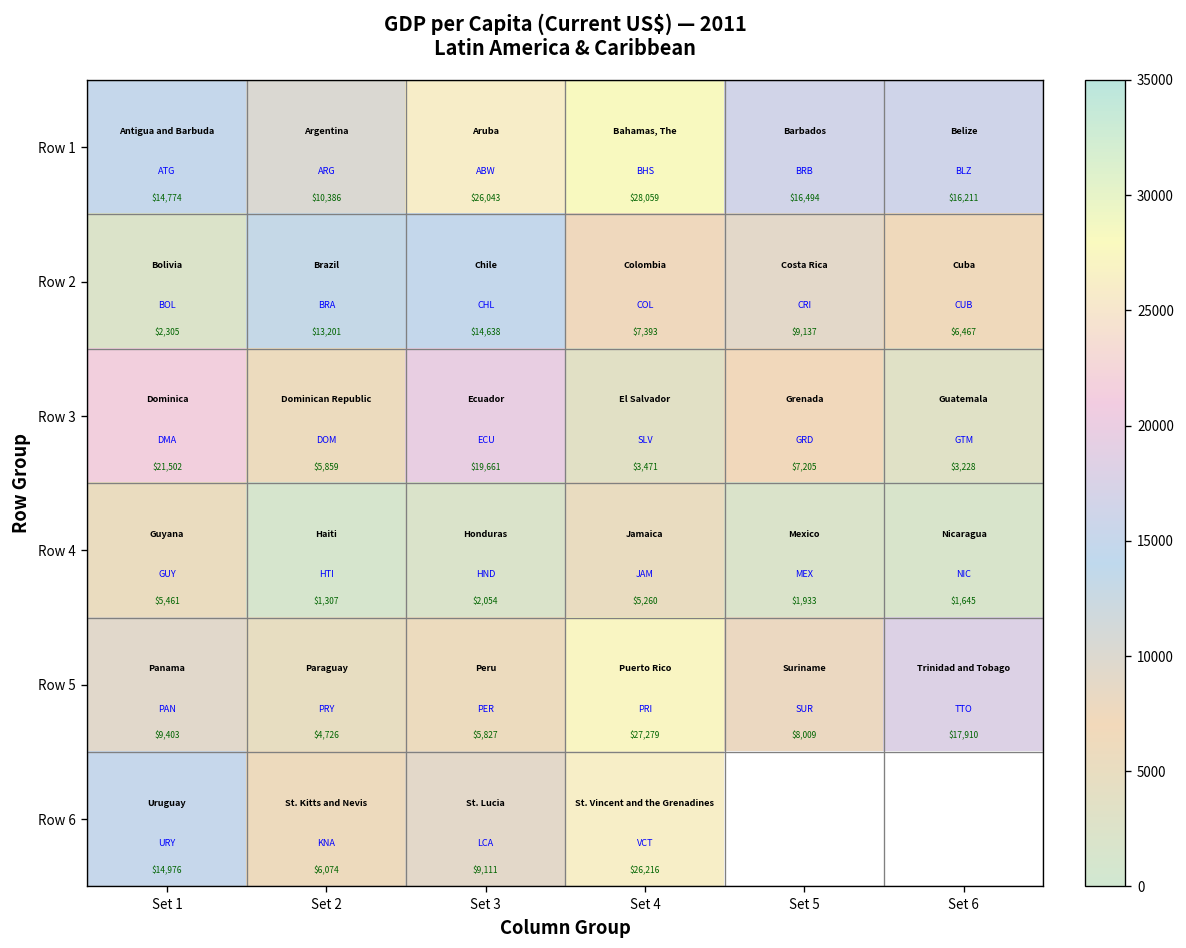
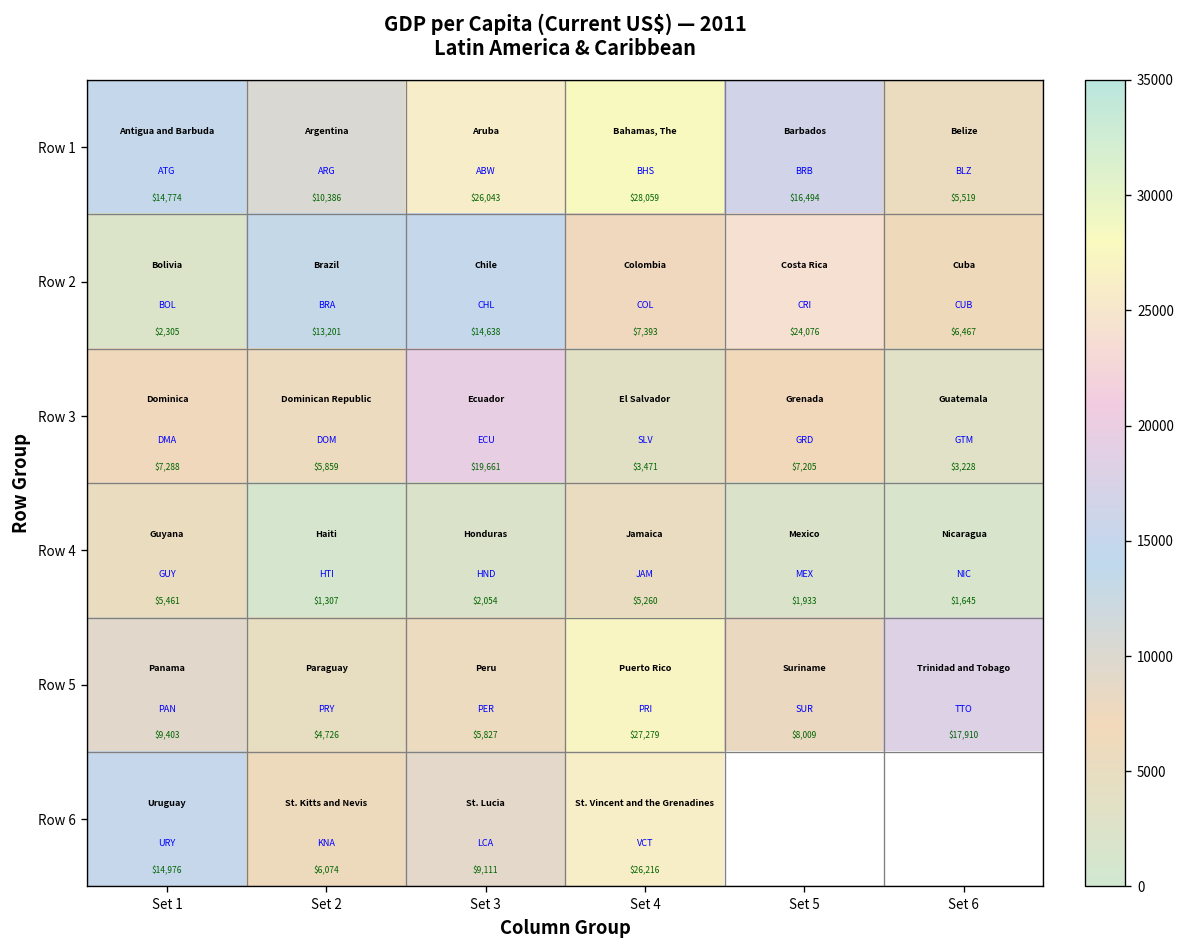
Row 1, Set 6: $16,211 -> $5,519
Row 2, Set 5: $9,137 -> $24,076
Row 3, Set 1: $21,502 -> $7,288
